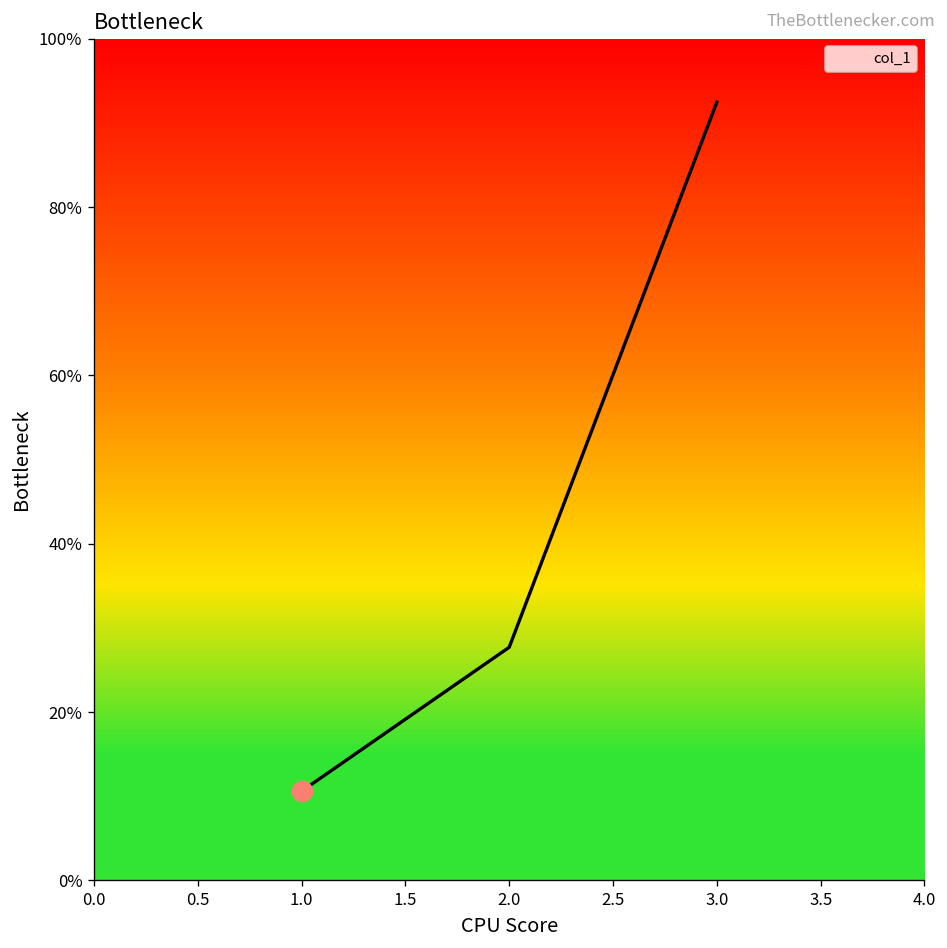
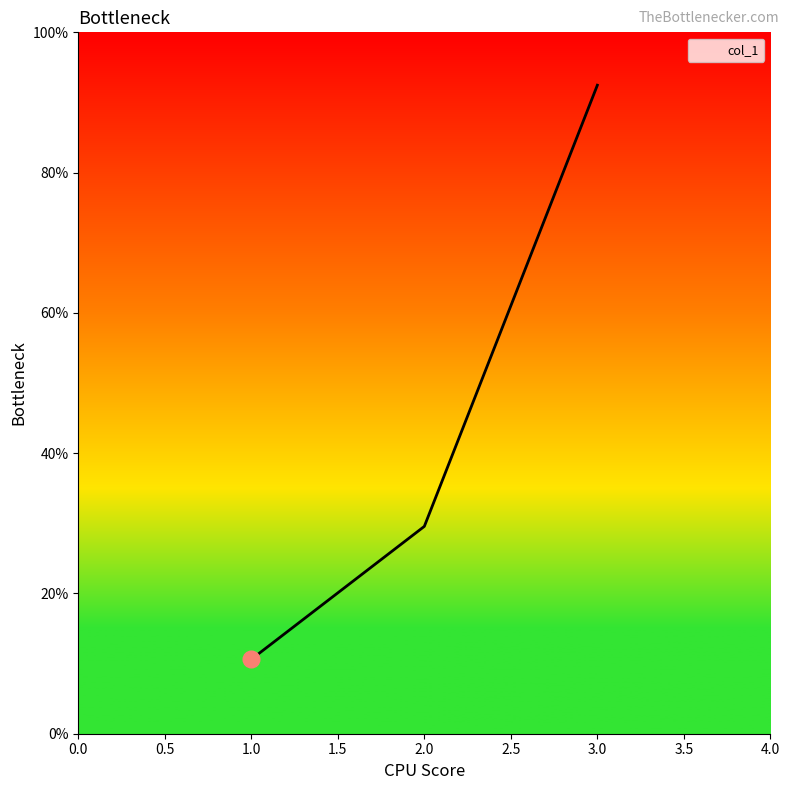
col_1, 2.0: 28% -> 30%
